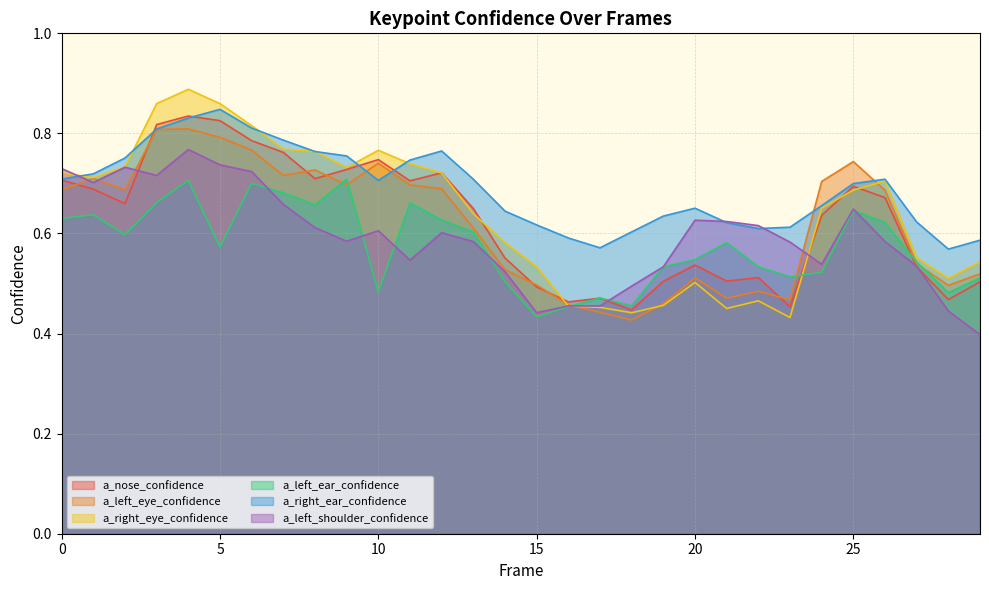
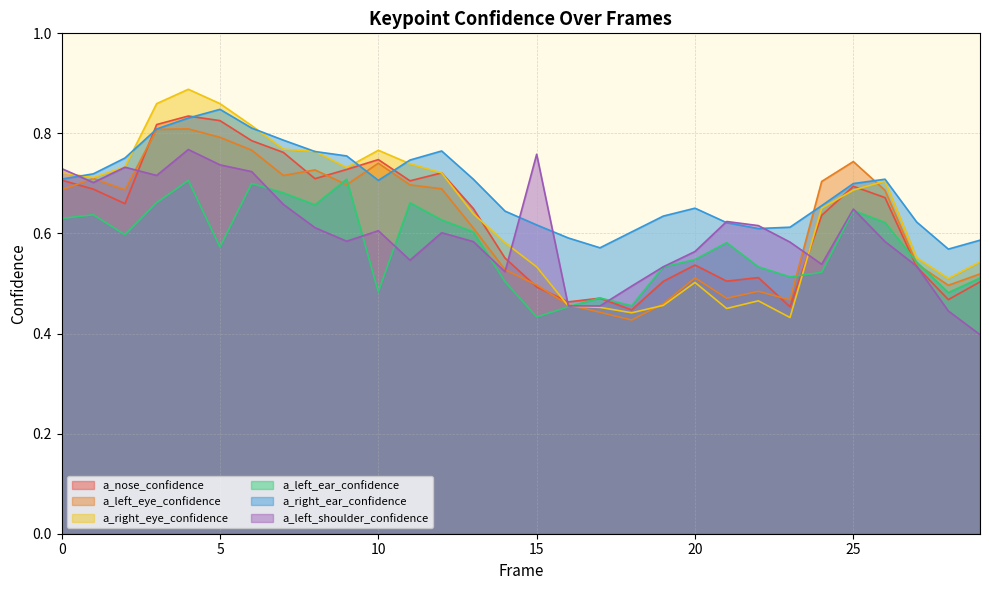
a_left_shoulder_confidence, 15: 0.44 -> 0.76
a_left_shoulder_confidence, 20: 0.63 -> 0.56
